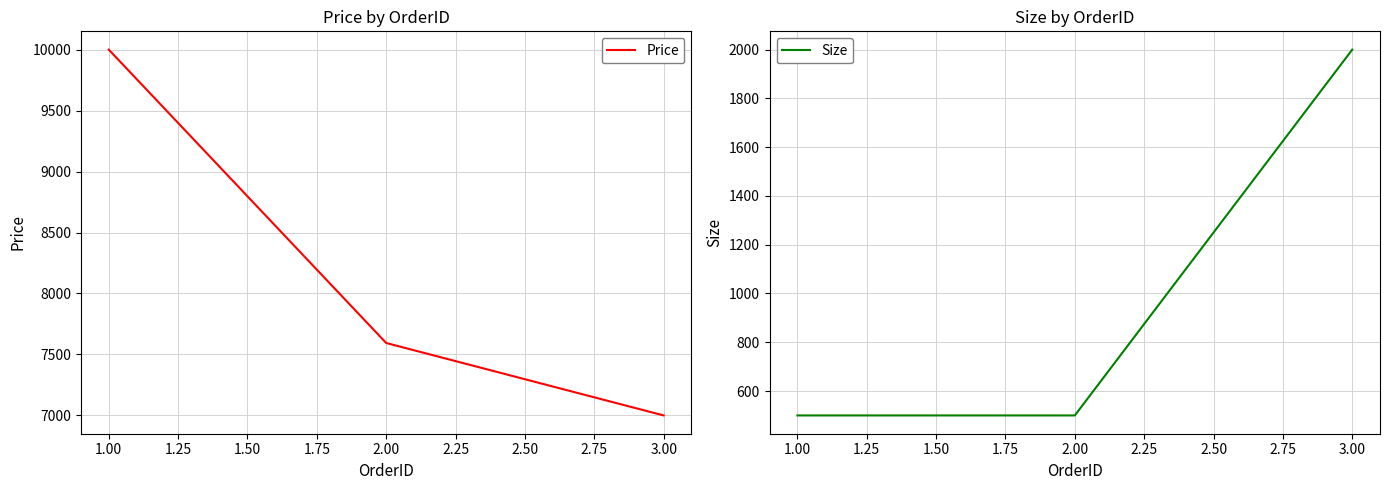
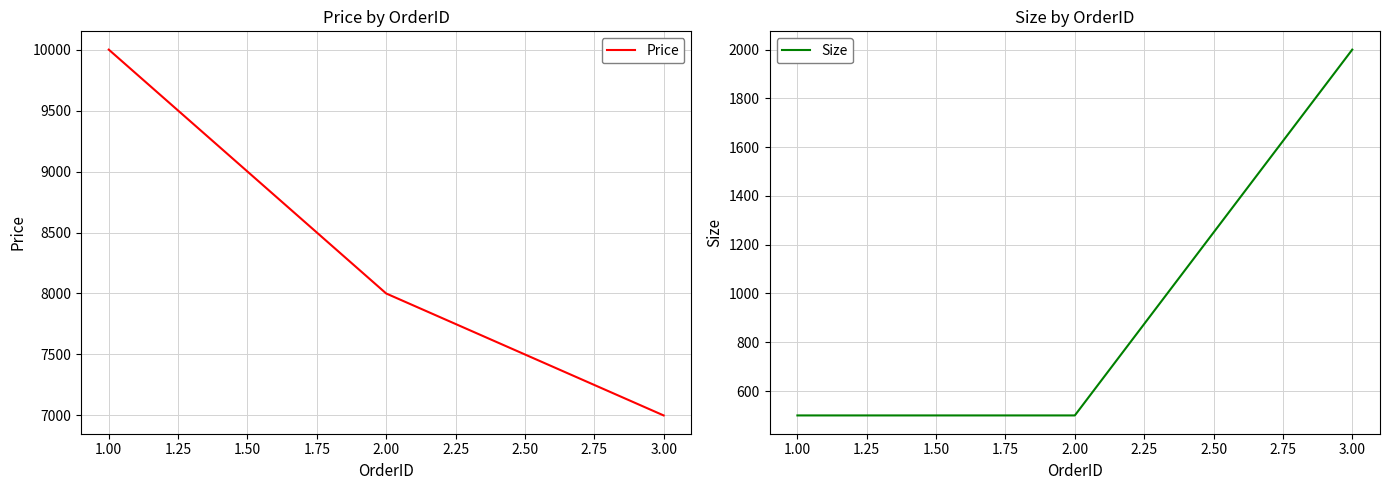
Price by OrderID, 2.00: 7590 -> 8000
